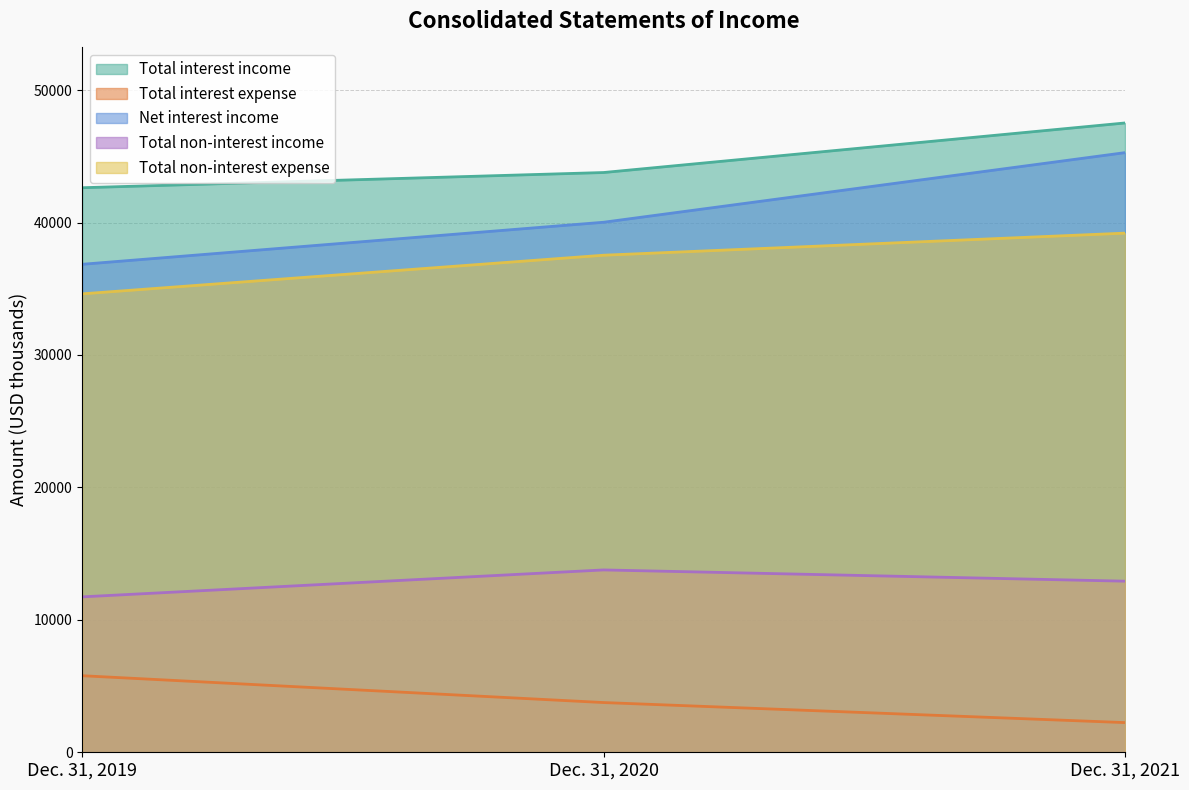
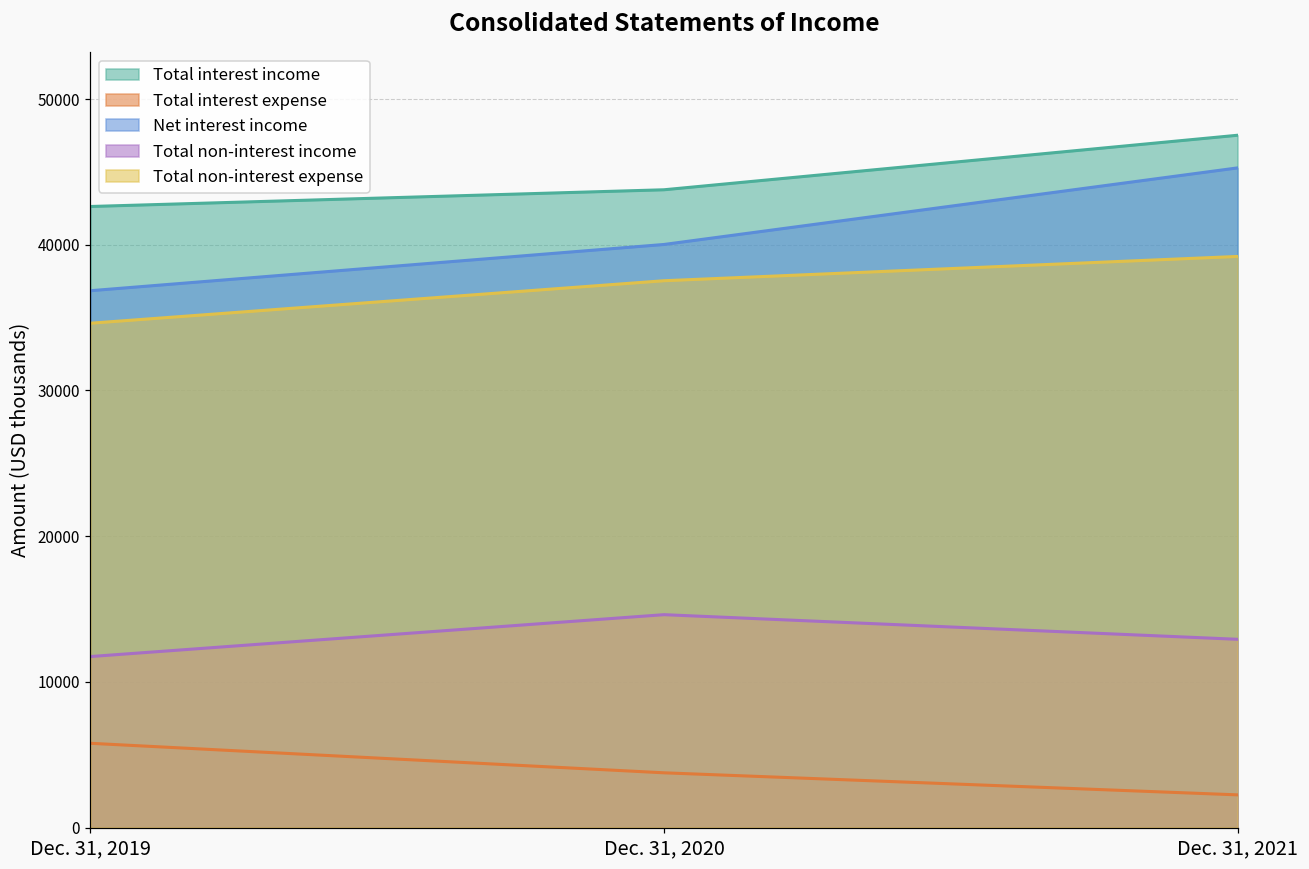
Total non-interest income, Dec. 31, 2020: 13800 -> 14600
